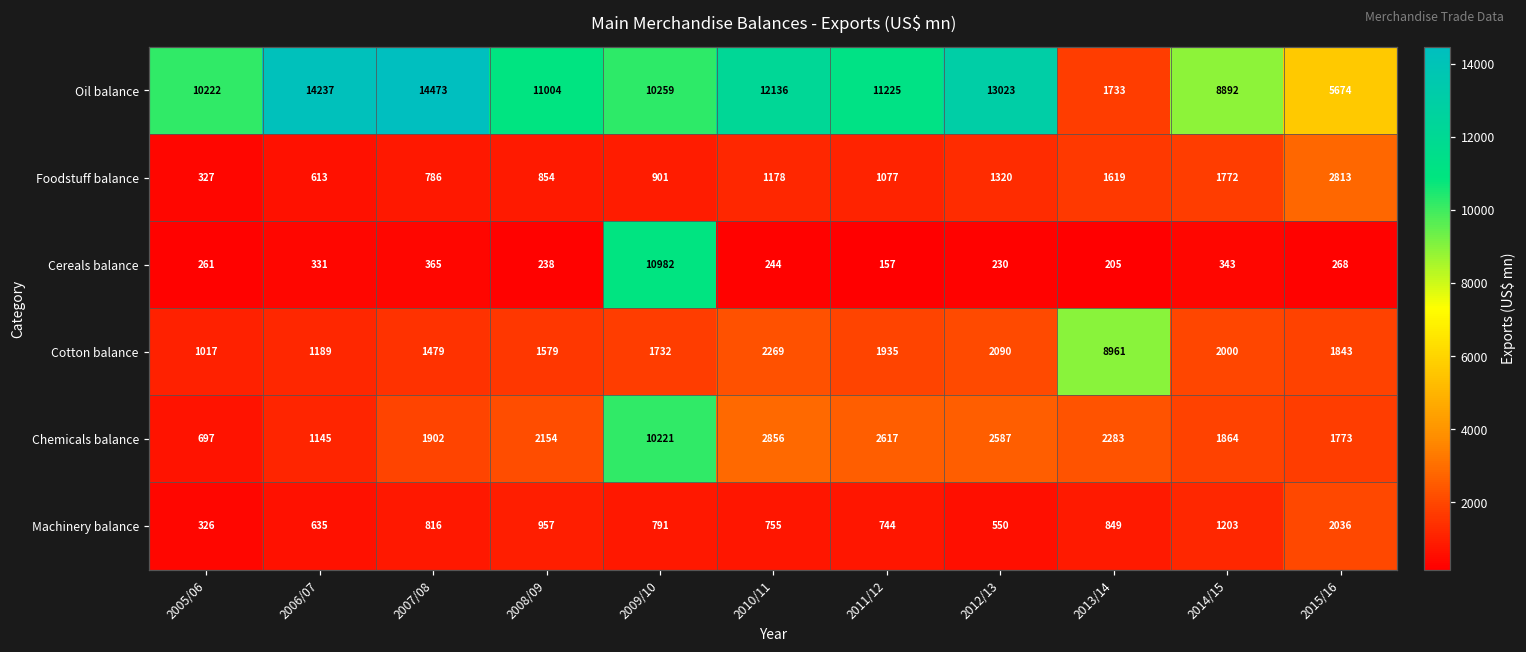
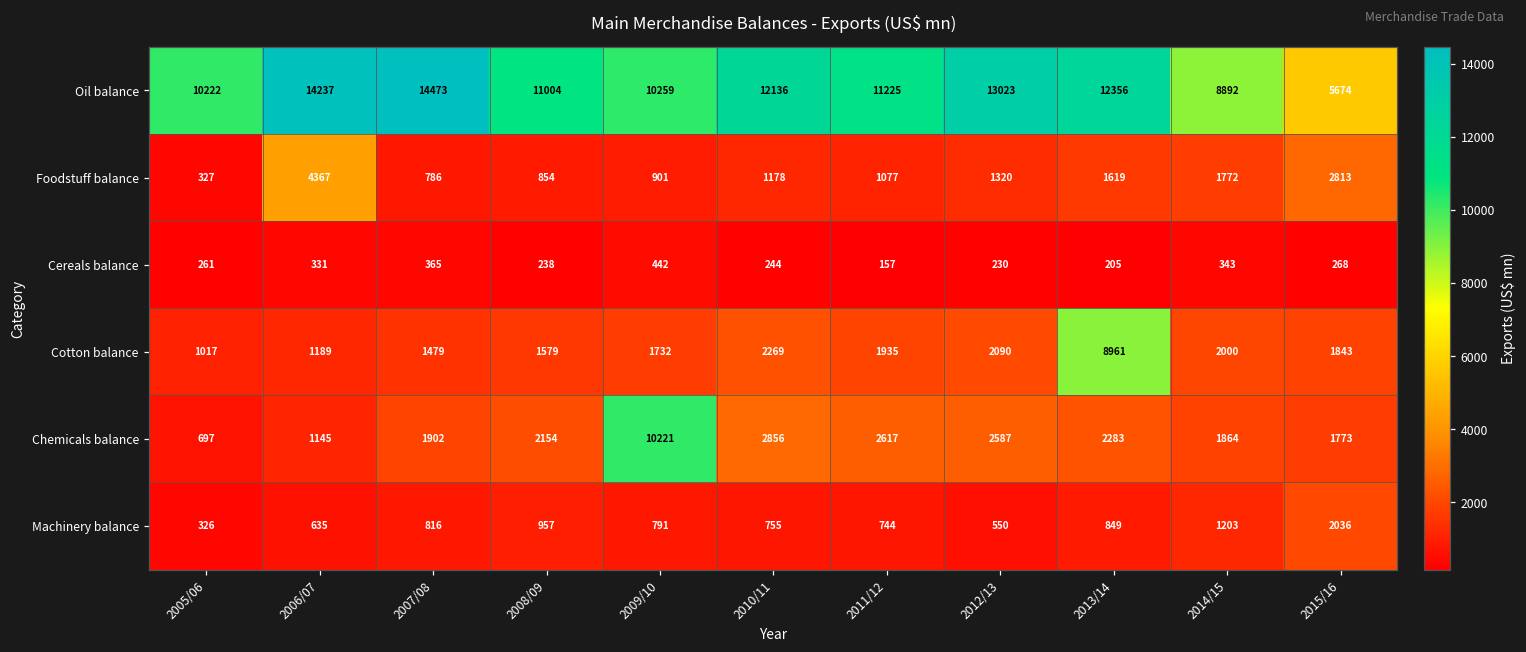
Oil balance, 2013/14: 1733 -> 12356
Foodstuff balance, 2006/07: 613 -> 4367
Cereals balance, 2009/10: 10982 -> 442
